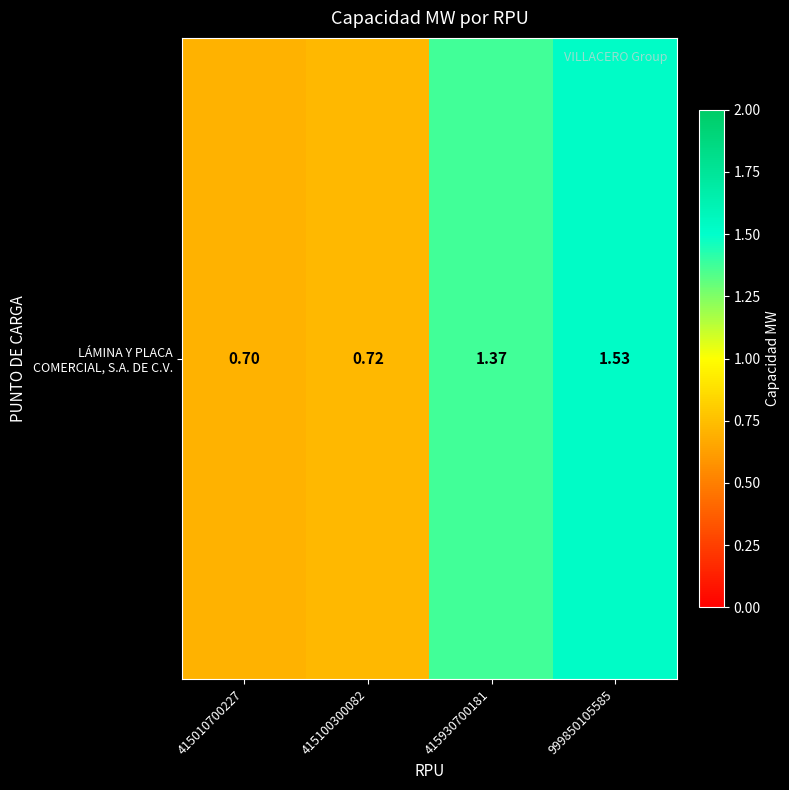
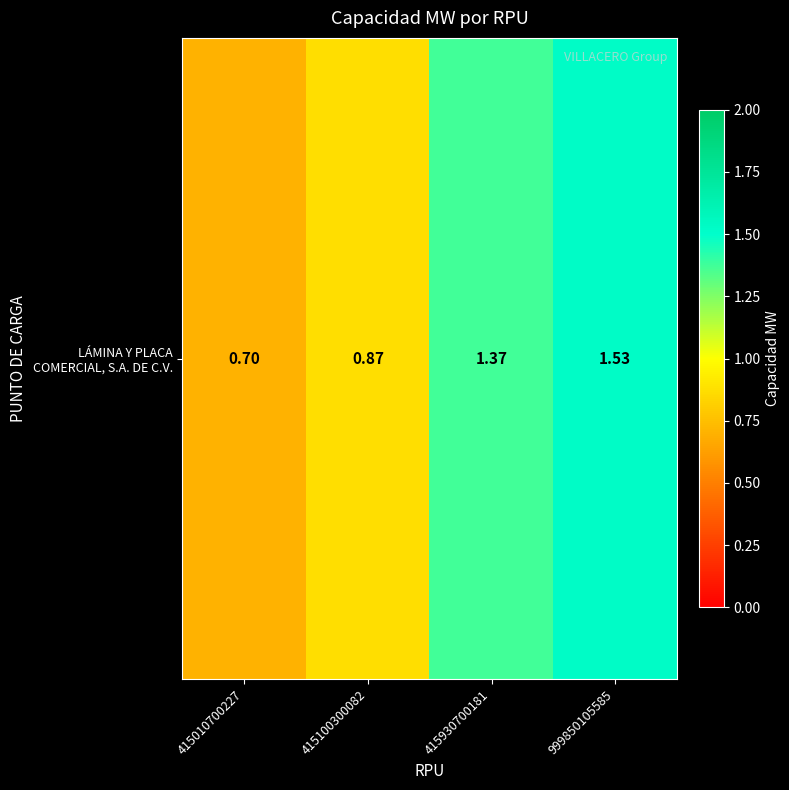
LÁMINA Y PLACA COMERCIAL, S.A. DE C.V., 415100300082: 0.72 -> 0.87
